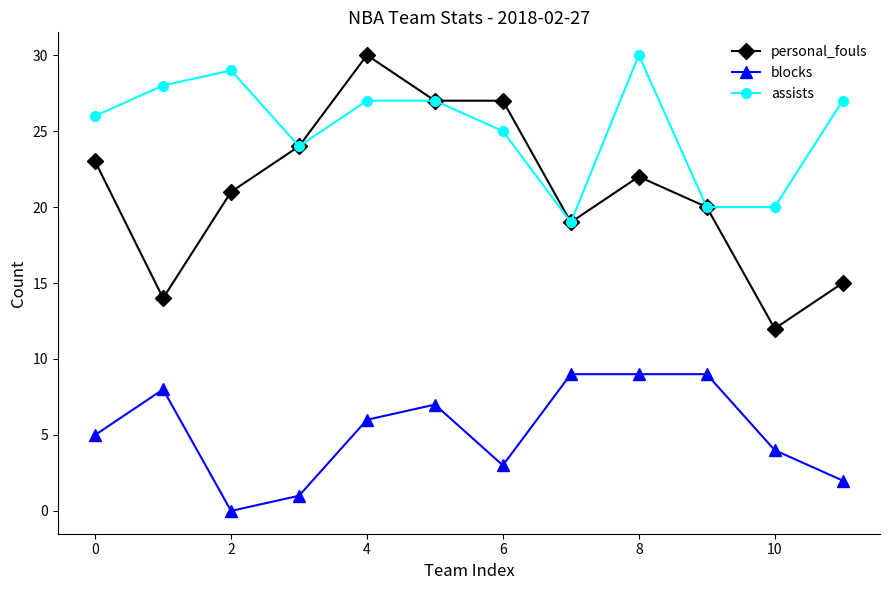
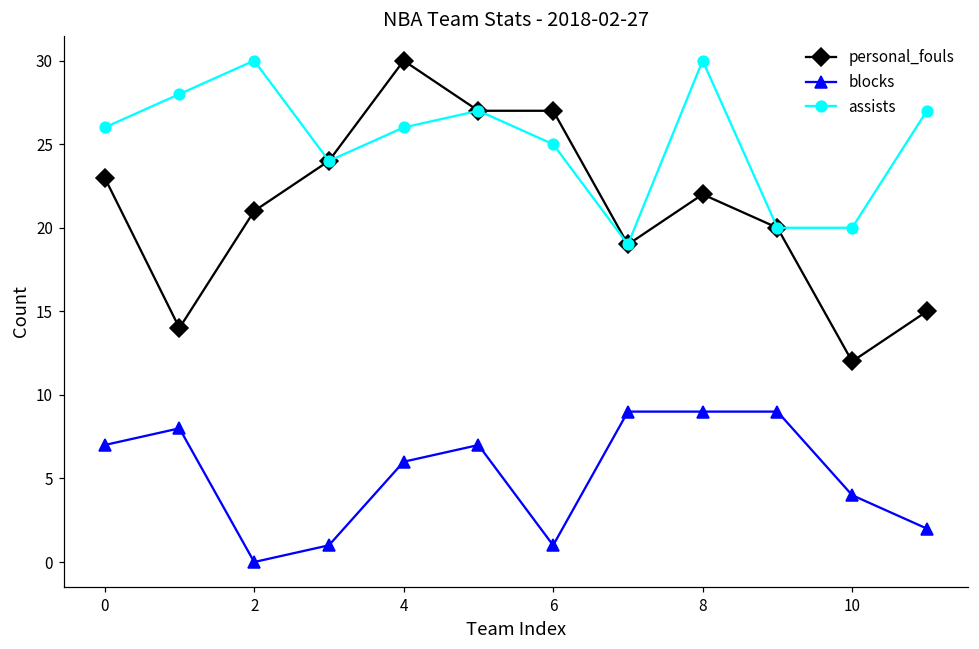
blocks, 0: 5 -> 7
assists, 2: 29 -> 30
assists, 4: 27 -> 26
blocks, 6: 3 -> 1
